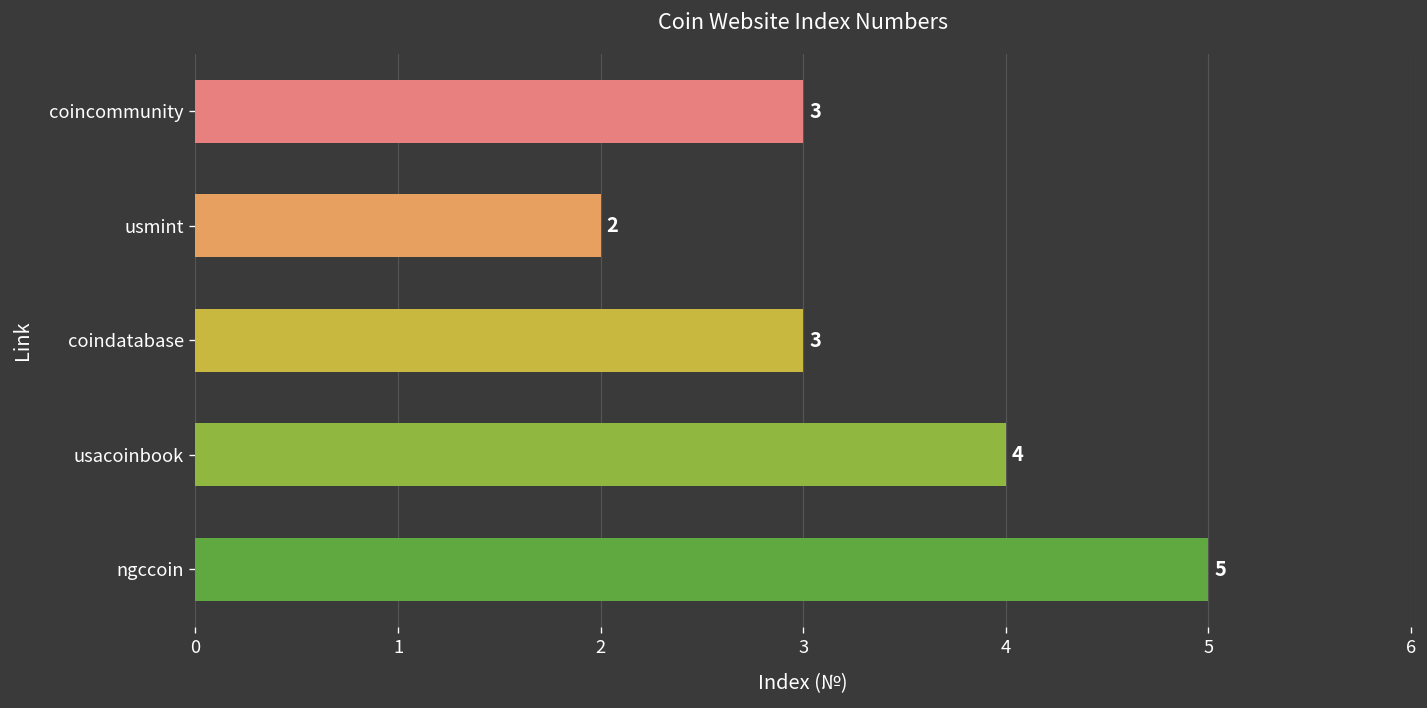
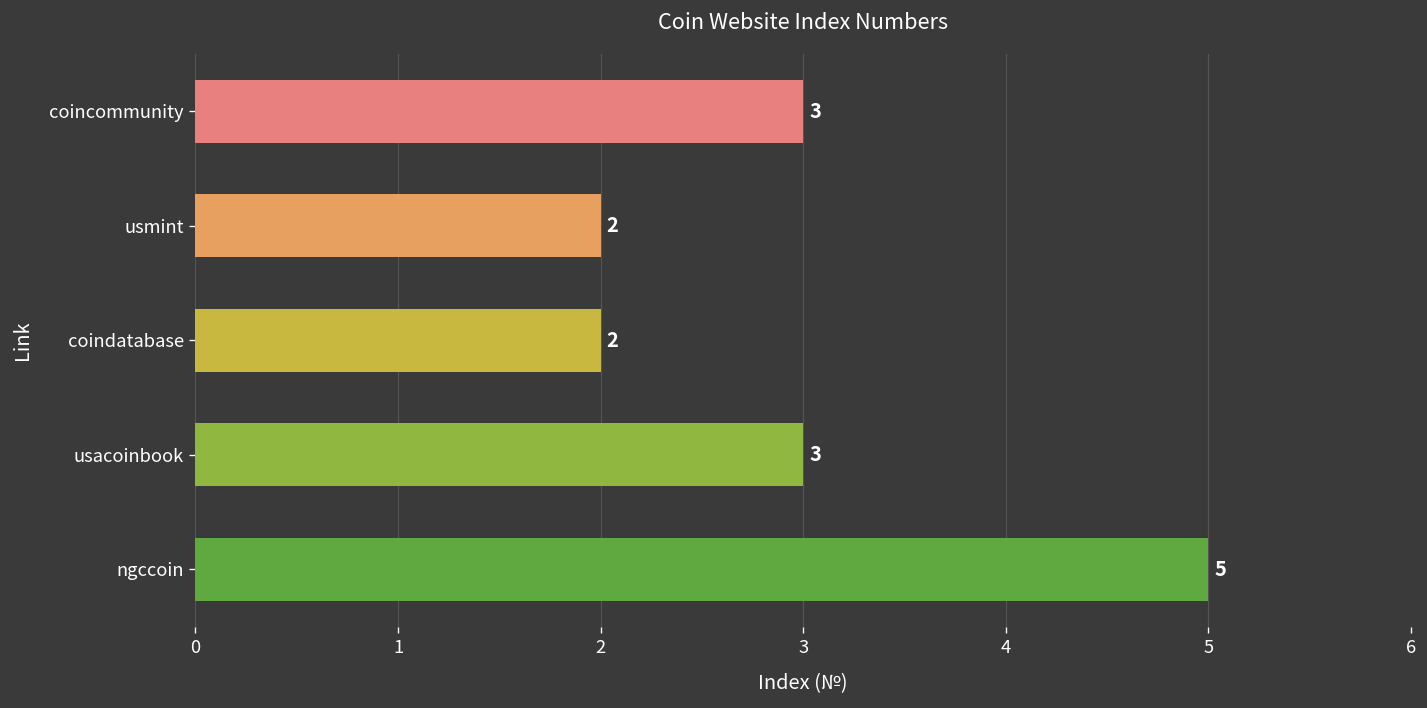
coindatabase: 3 -> 2
usacoinbook: 4 -> 3
